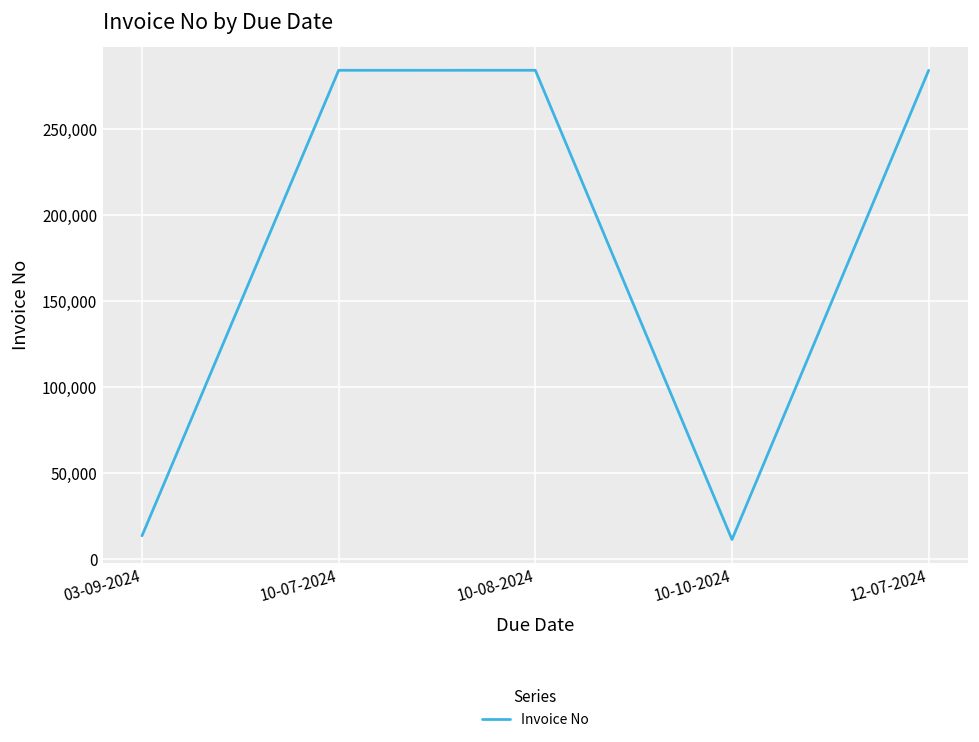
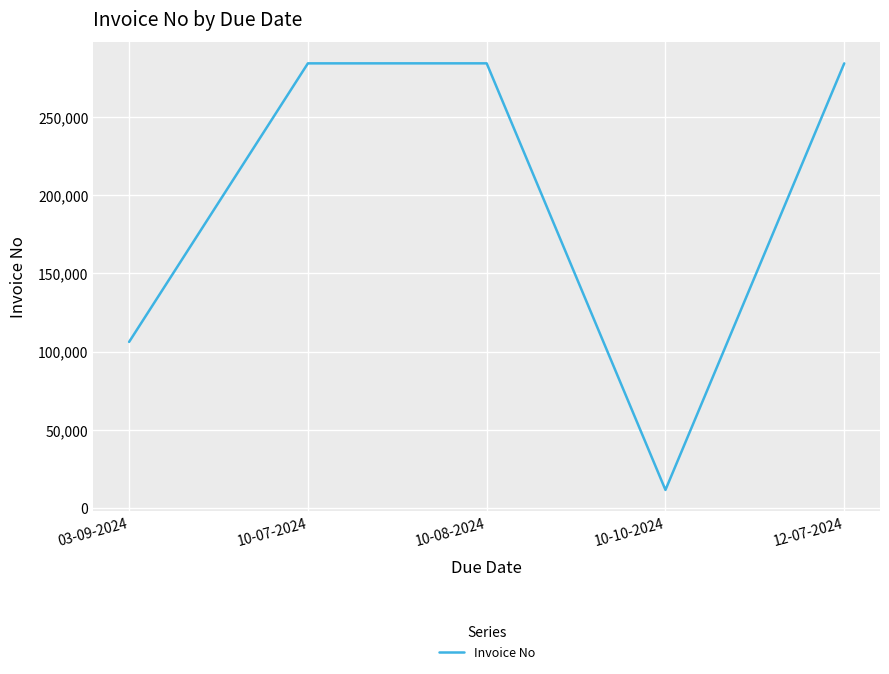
03-09-2024: 14,000 -> 106,000
